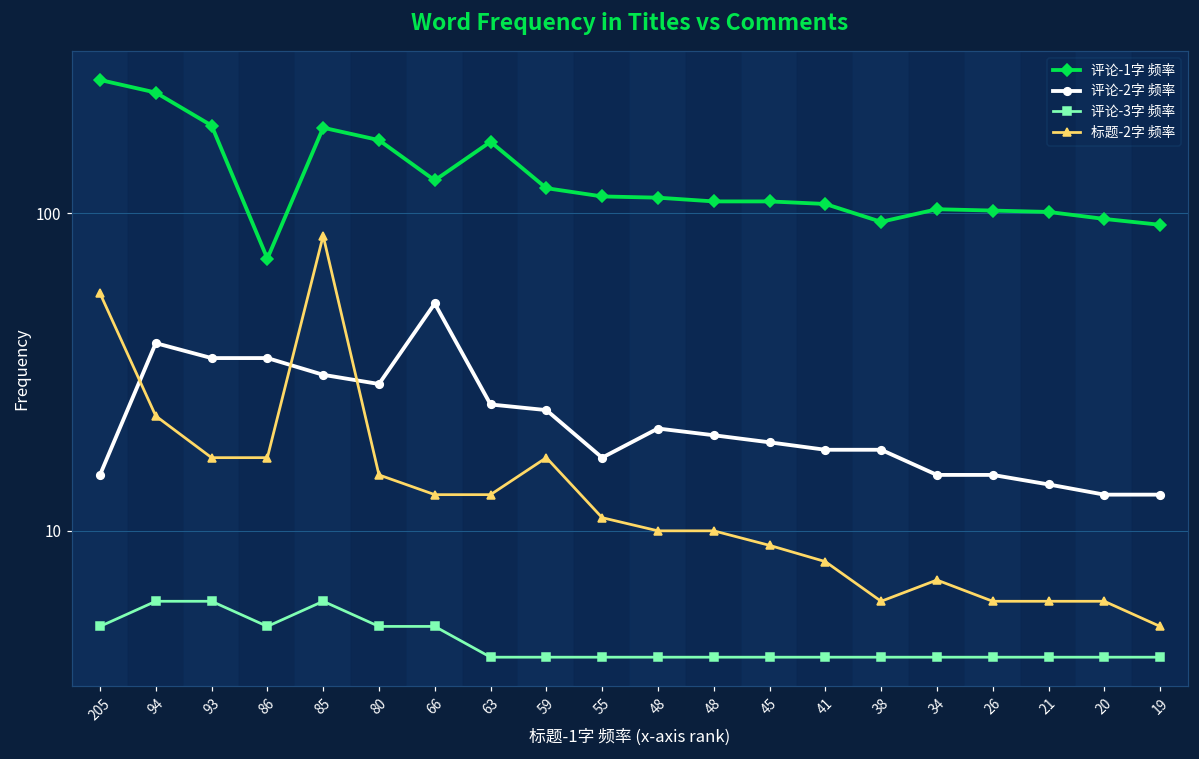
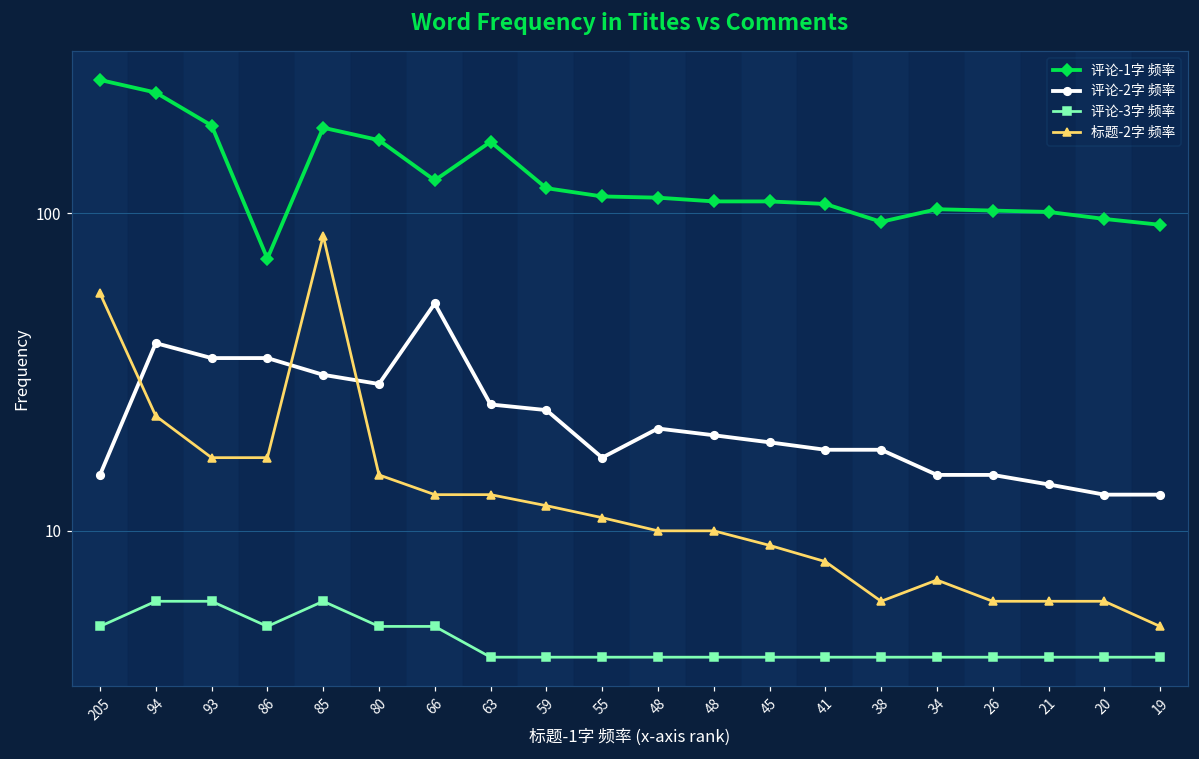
标题-2字 频率, 59: 17 -> 12
